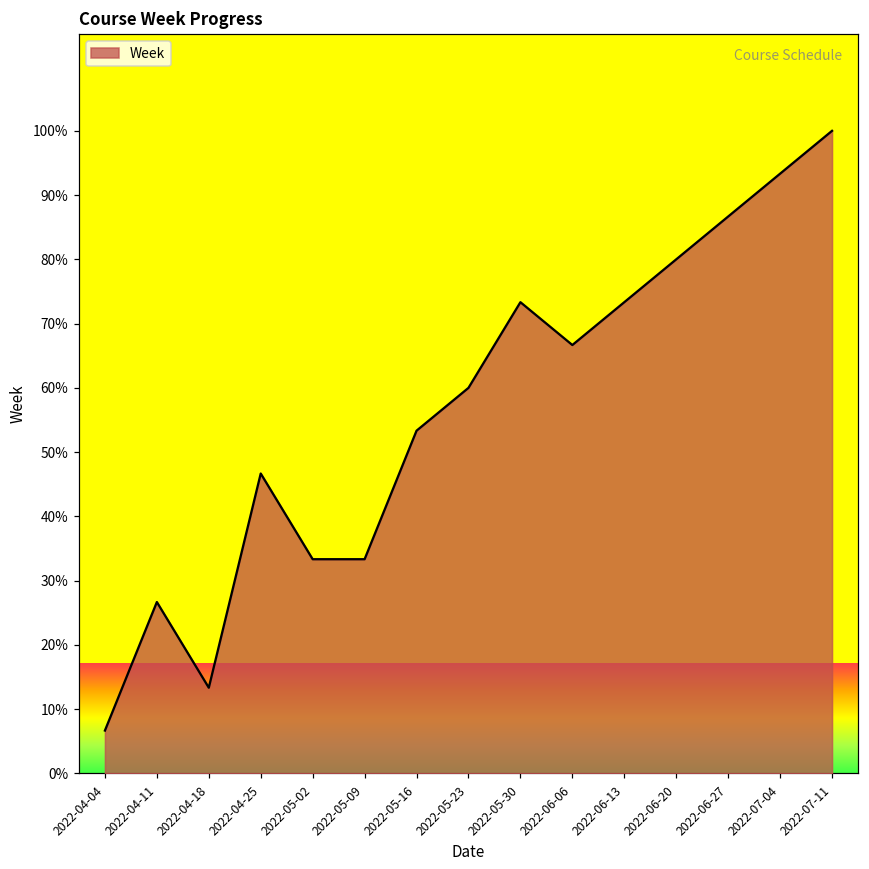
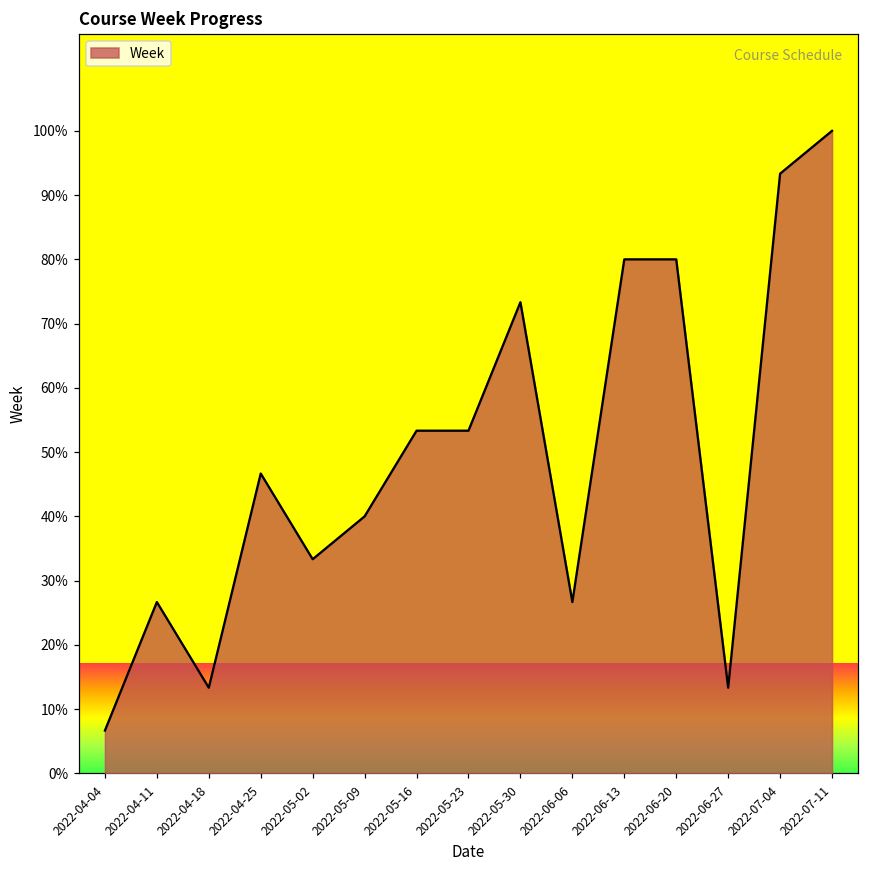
2022-05-09: 33% -> 40%
2022-05-23: 60% -> 53%
2022-06-06: 67% -> 27%
2022-06-13: 73% -> 80%
2022-06-27: 87% -> 13%
